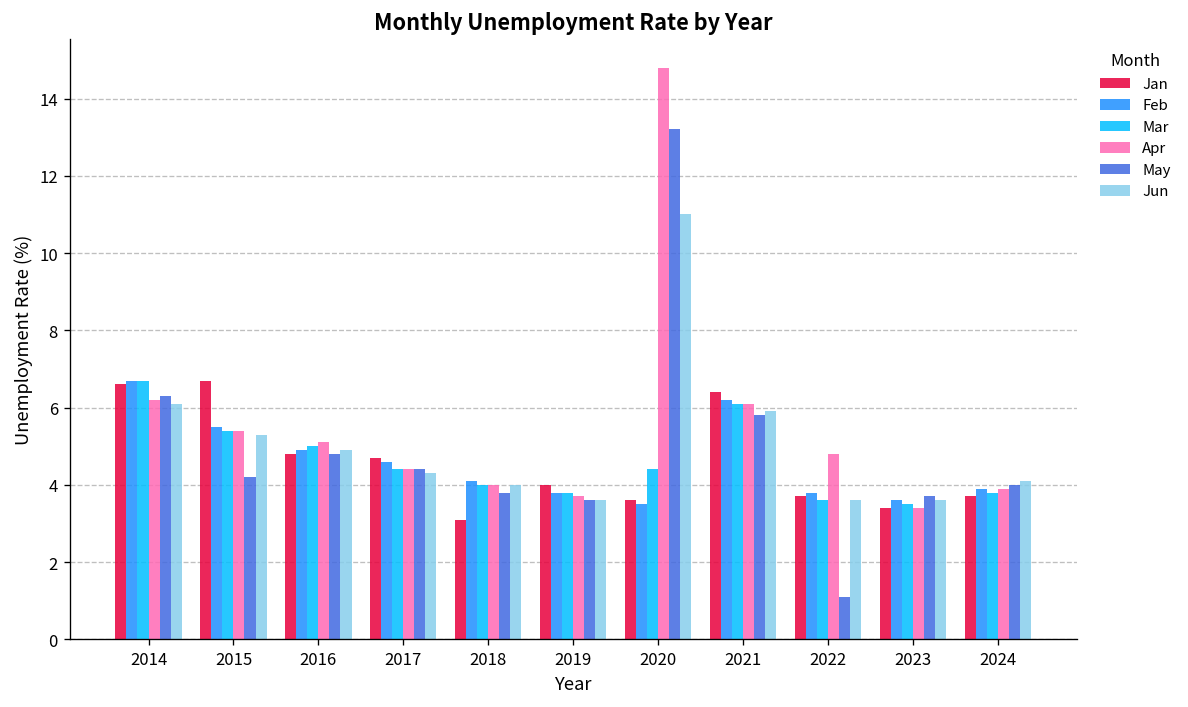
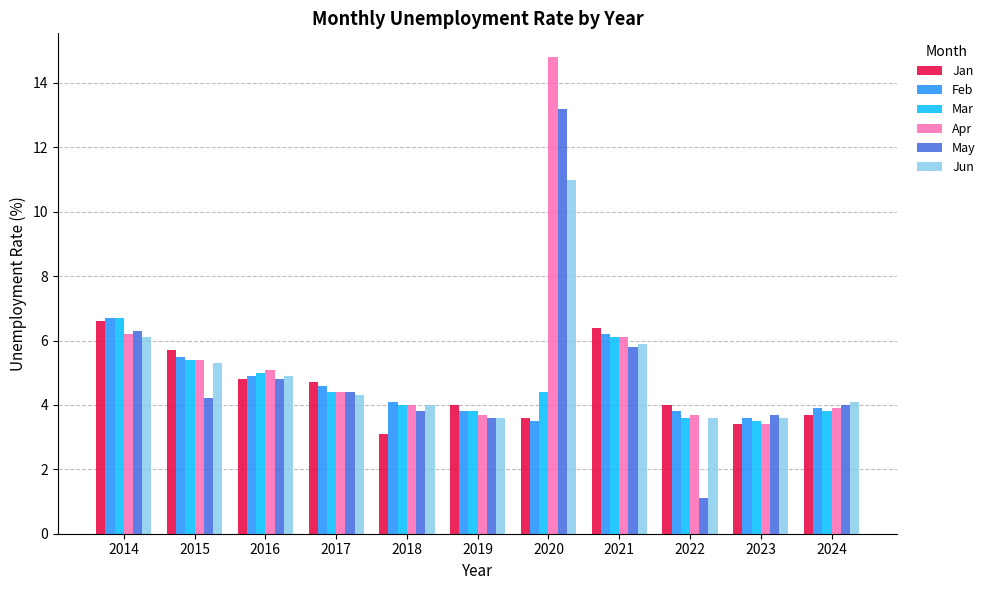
Jan, 2015: 6.7 -> 5.7
Jan, 2022: 3.7 -> 4.0
Apr, 2022: 4.8 -> 3.7
